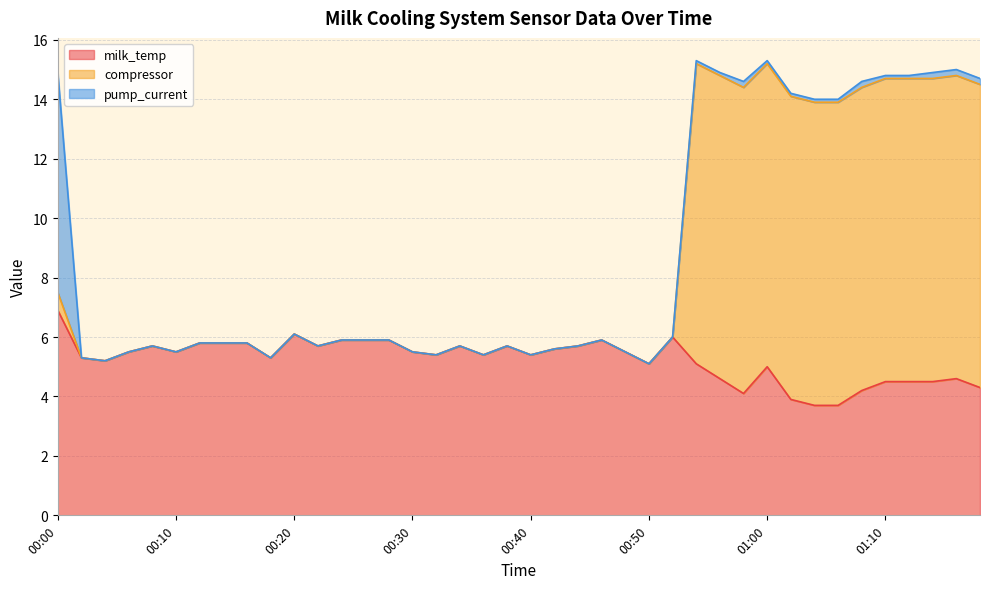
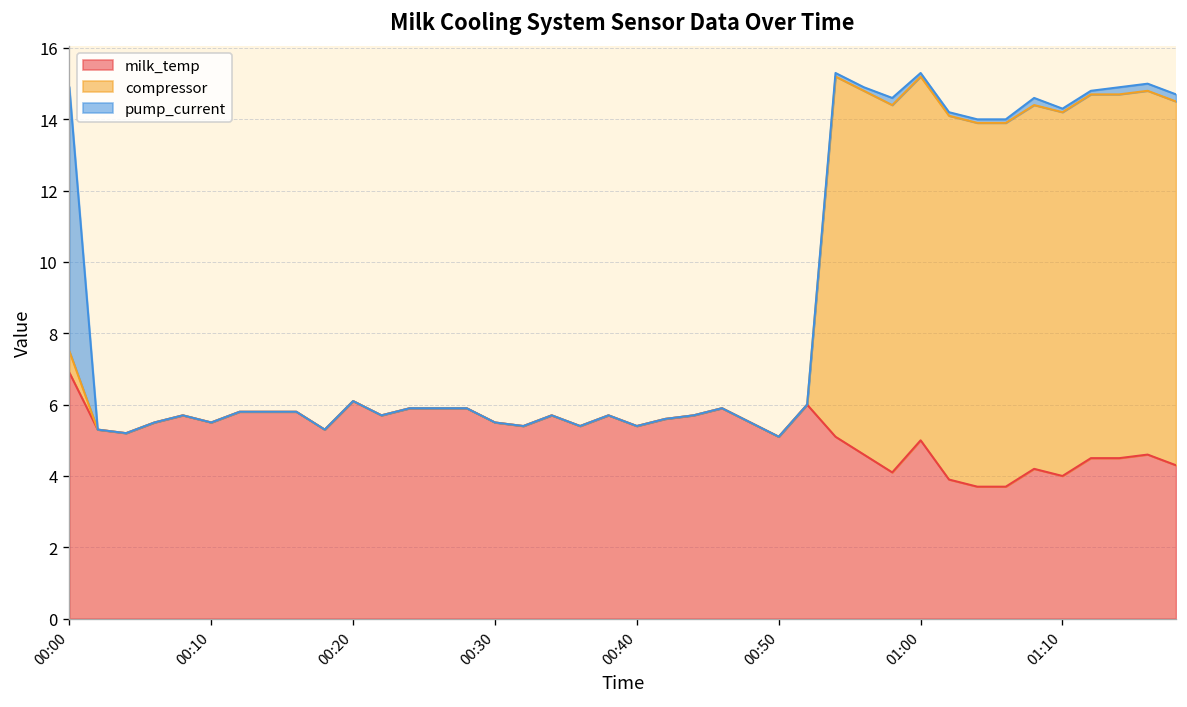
milk_temp, 01:10: 4.5 -> 4.0
